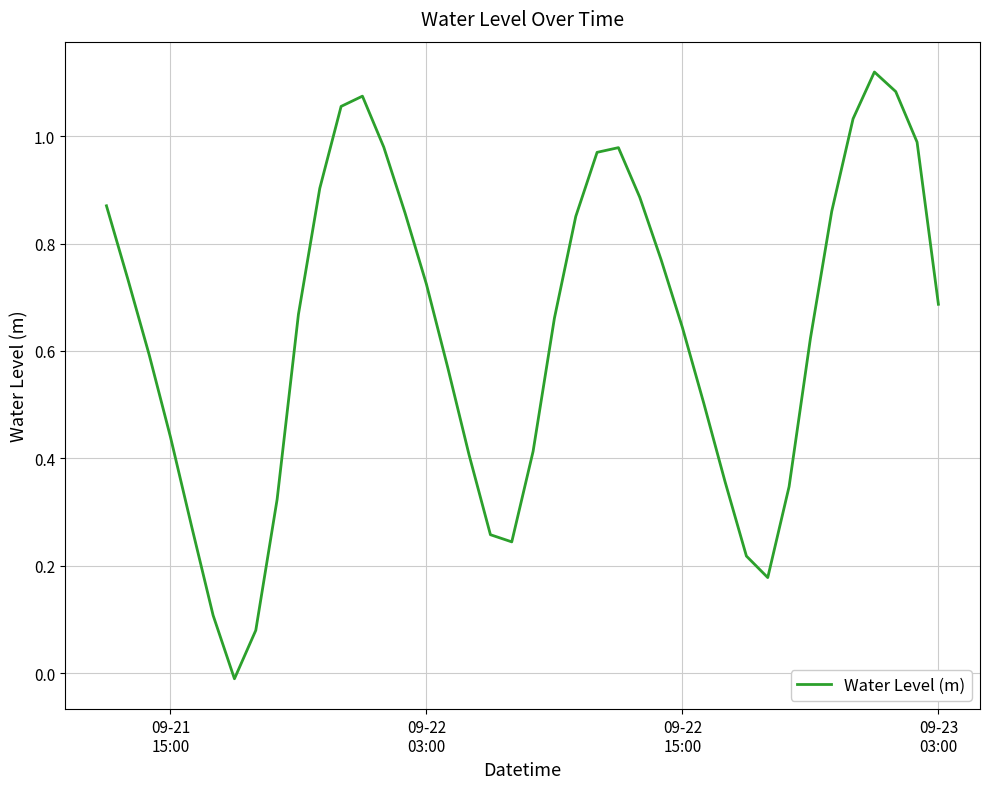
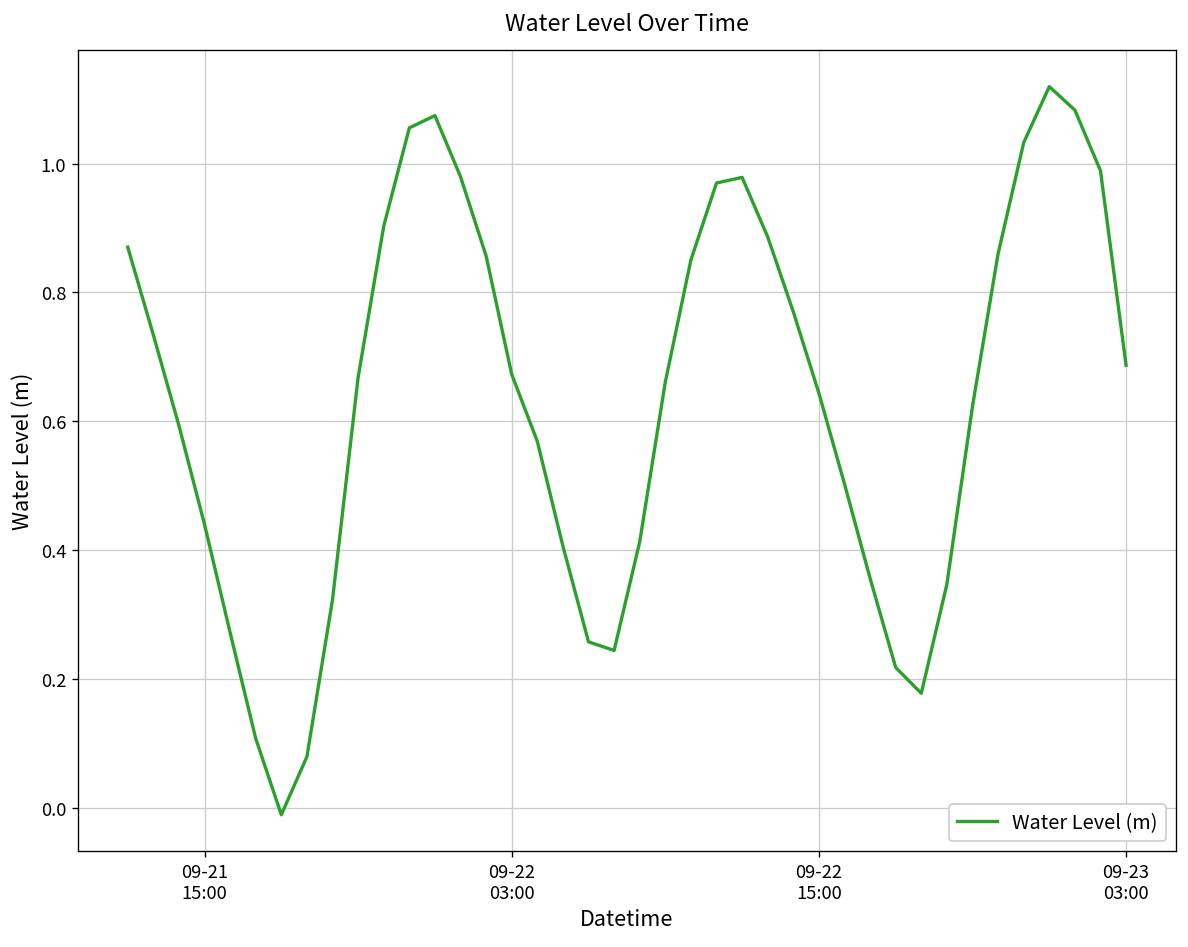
09-22 03:00: 0.72 -> 0.67
